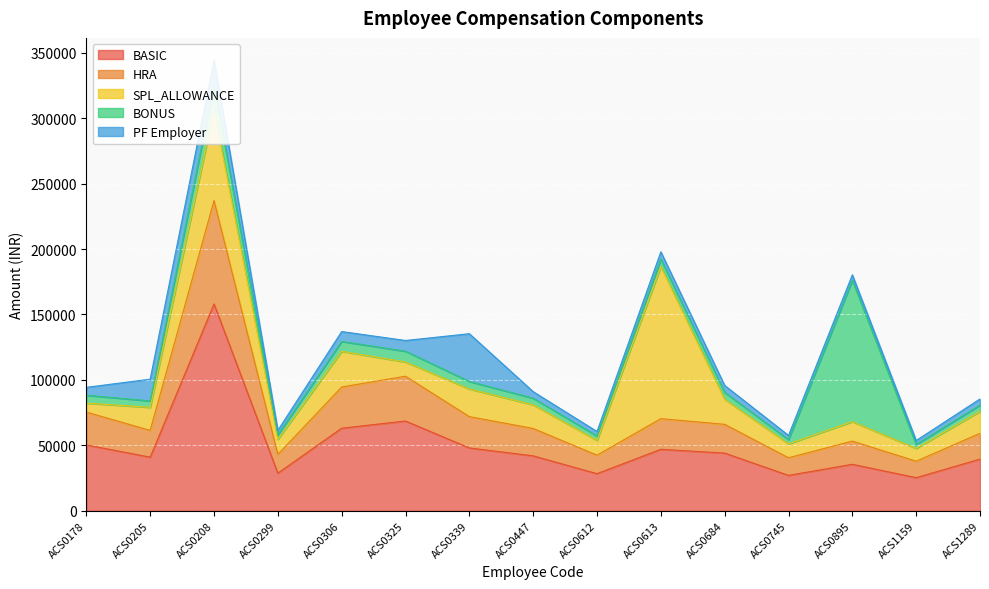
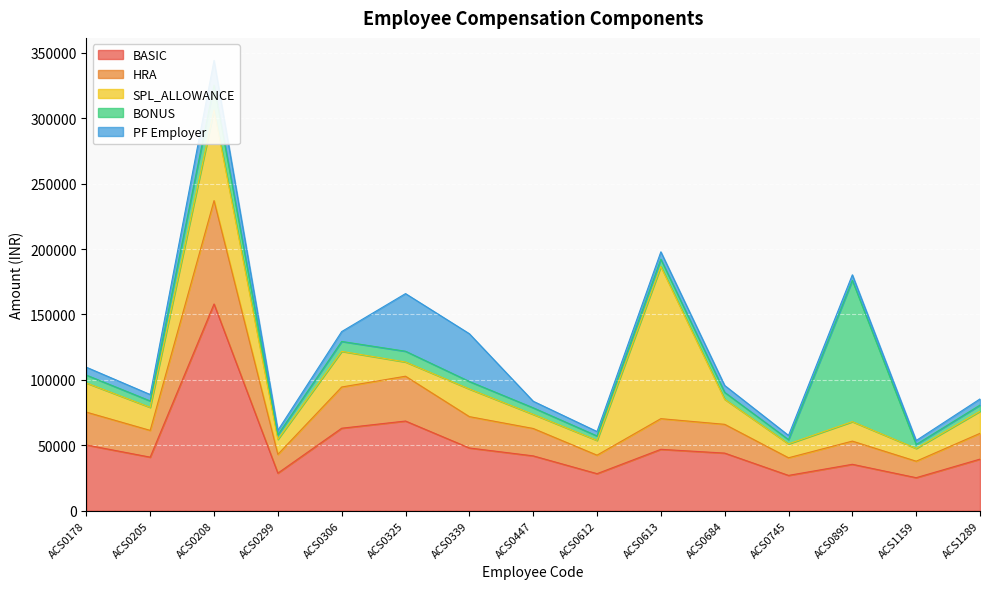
SPL_ALLOWANCE, ACS0178: 7000 -> 22000
PF Employer, ACS0205: 17000 -> 5000
PF Employer, ACS0325: 8000 -> 44000
SPL_ALLOWANCE, ACS0447: 18000 -> 11000
